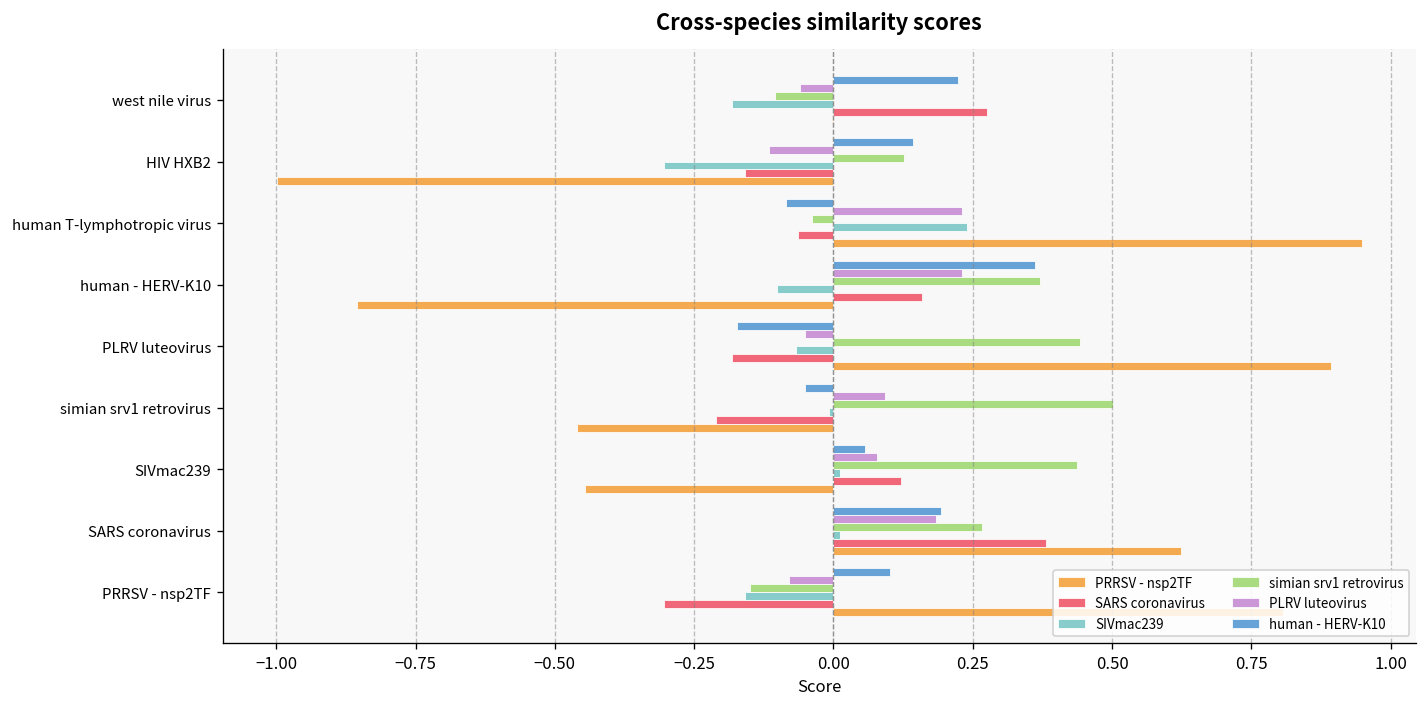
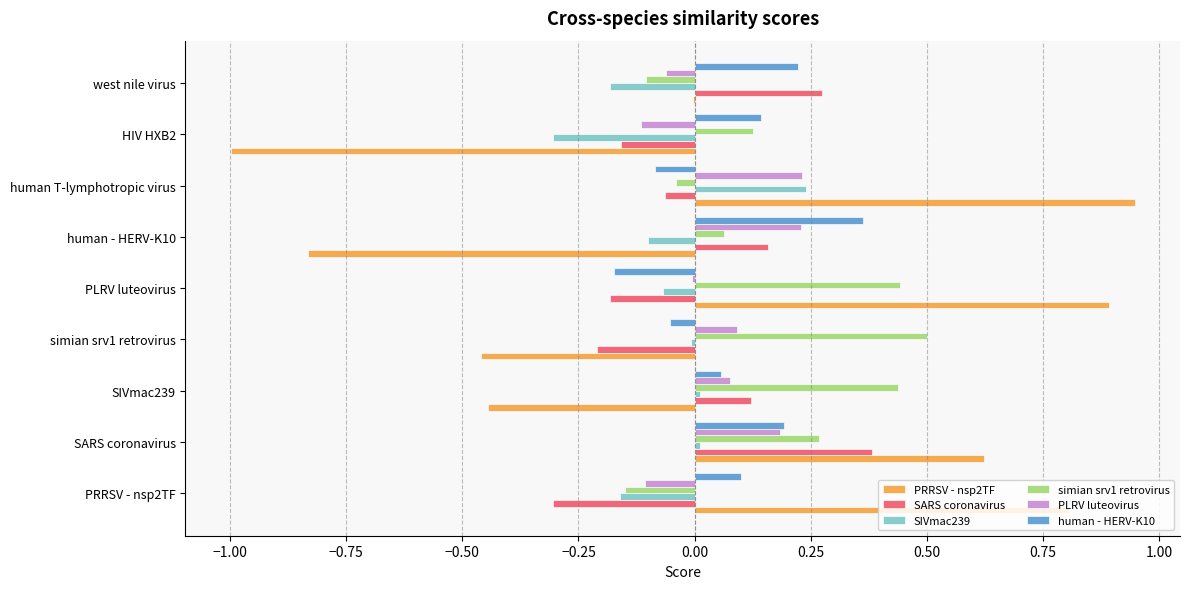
simian srv1 retrovirus, human - HERV-K10: 0.37 -> 0.06
PRRSV - nsp2TF, human - HERV-K10: -0.86 -> -0.83
PLRV luteovirus, PLRV luteovirus: -0.05 -> -0.01
PLRV luteovirus, PRRSV - nsp2TF: -0.08 -> -0.11
